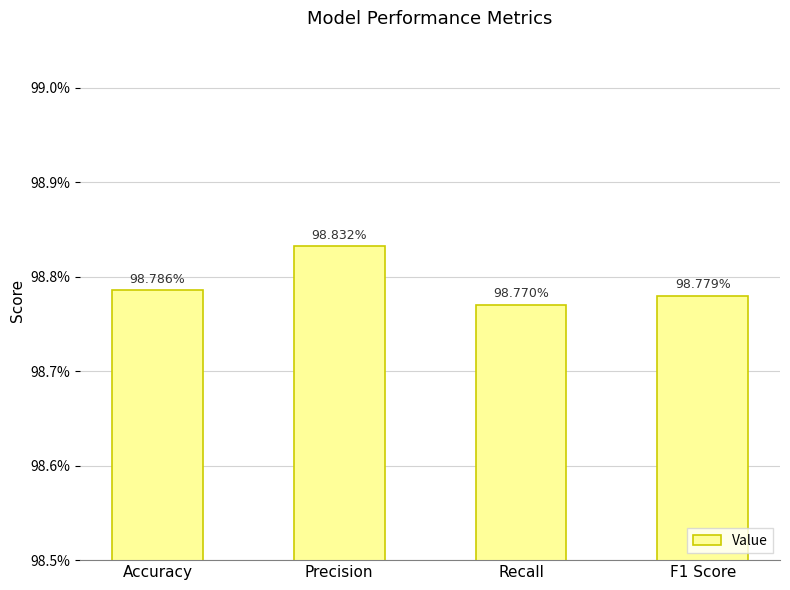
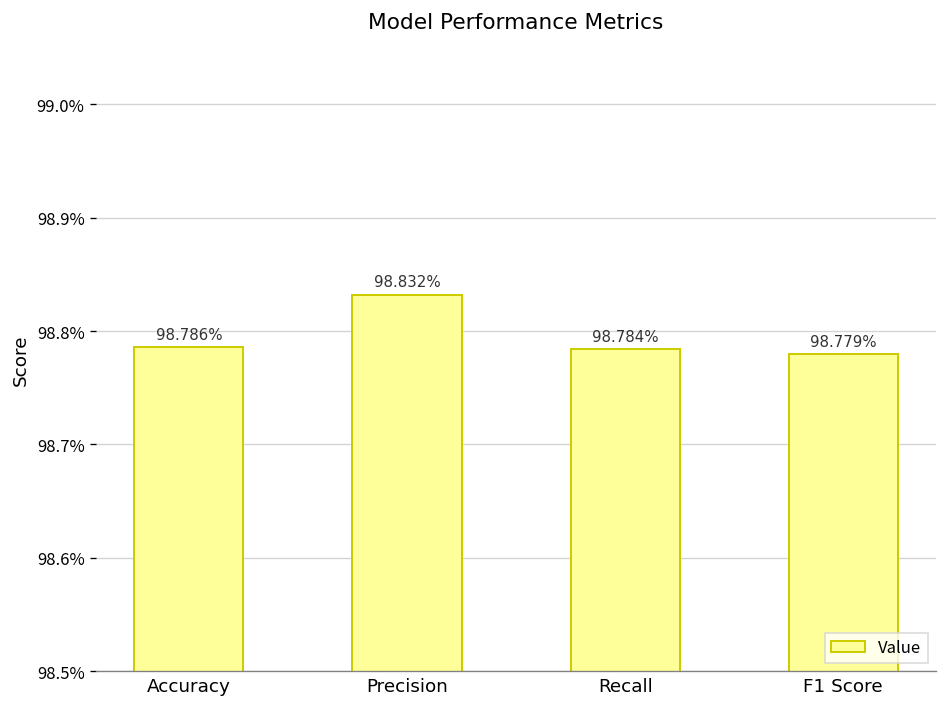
Recall: 98.770% -> 98.784%
